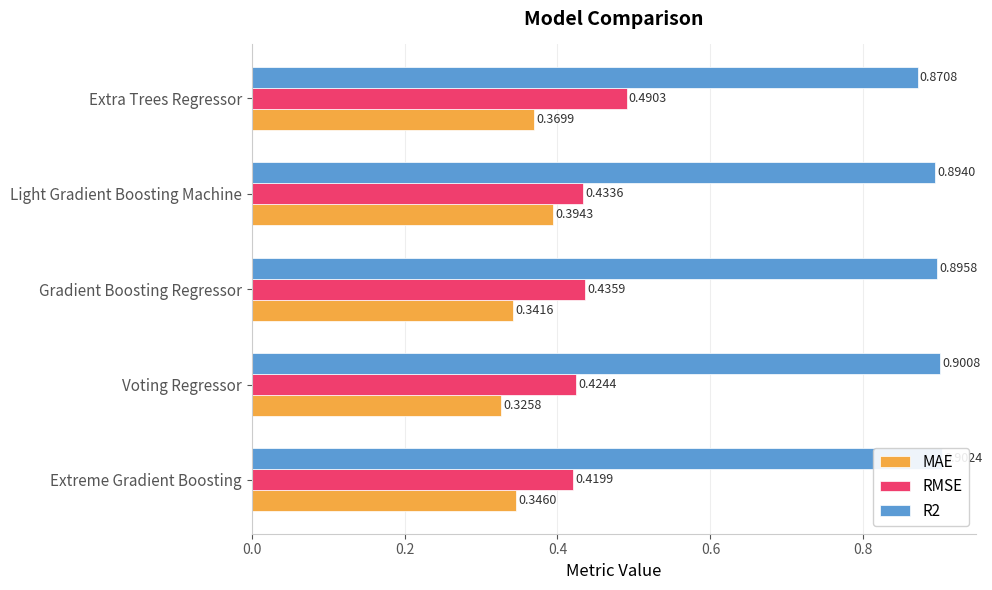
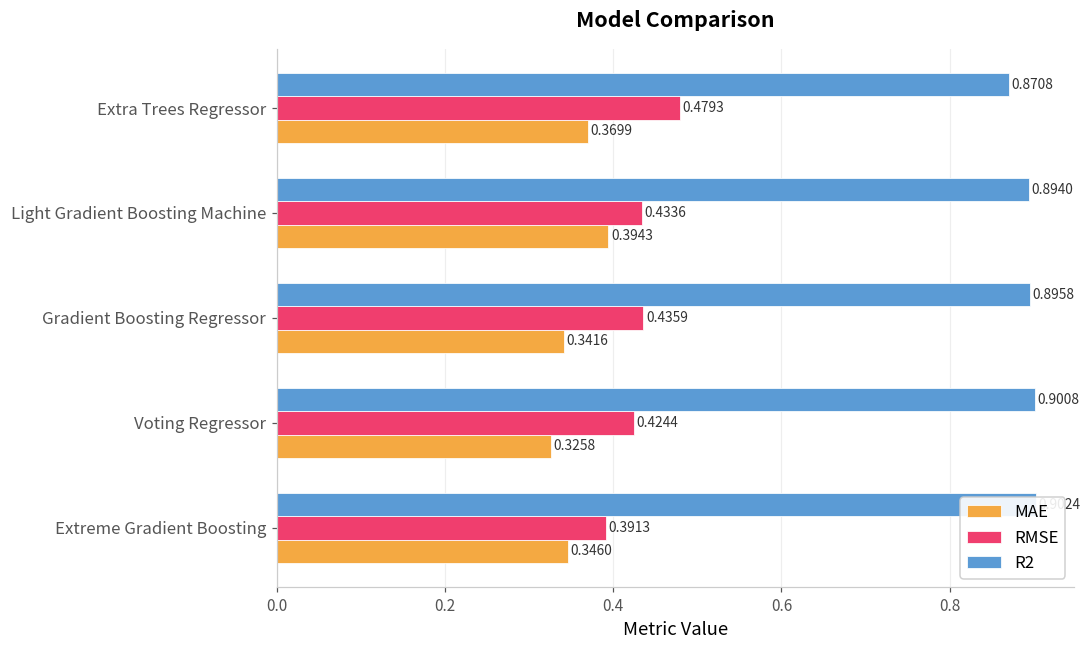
RMSE, Extra Trees Regressor: 0.4903 -> 0.4793
RMSE, Extreme Gradient Boosting: 0.4199 -> 0.3913
